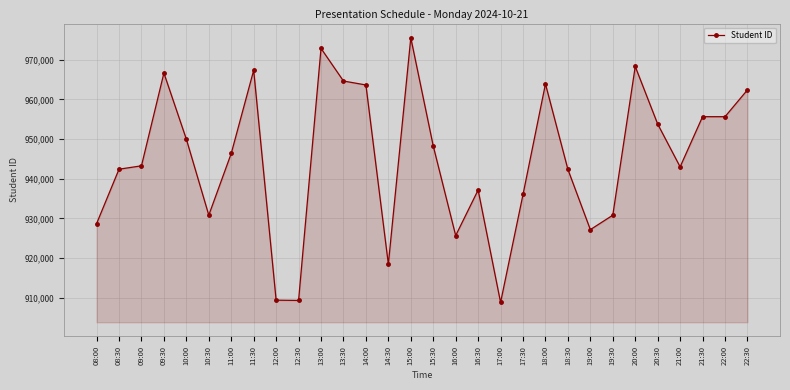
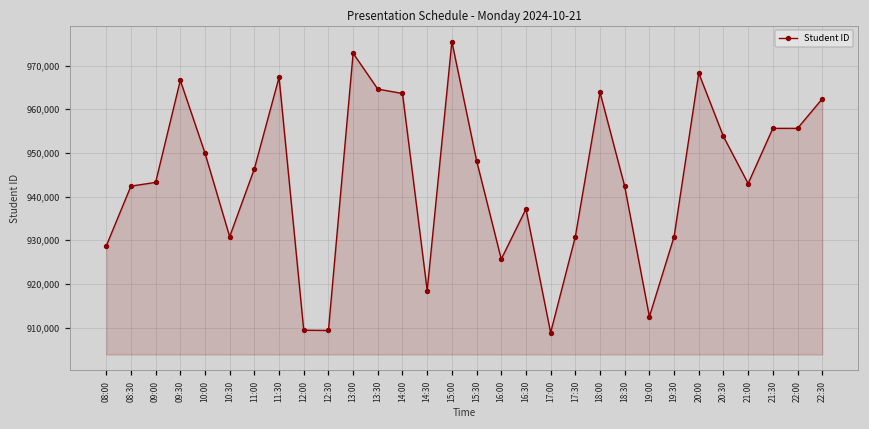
17:30: 936,000 -> 931,000
19:00: 927,000 -> 912,000
